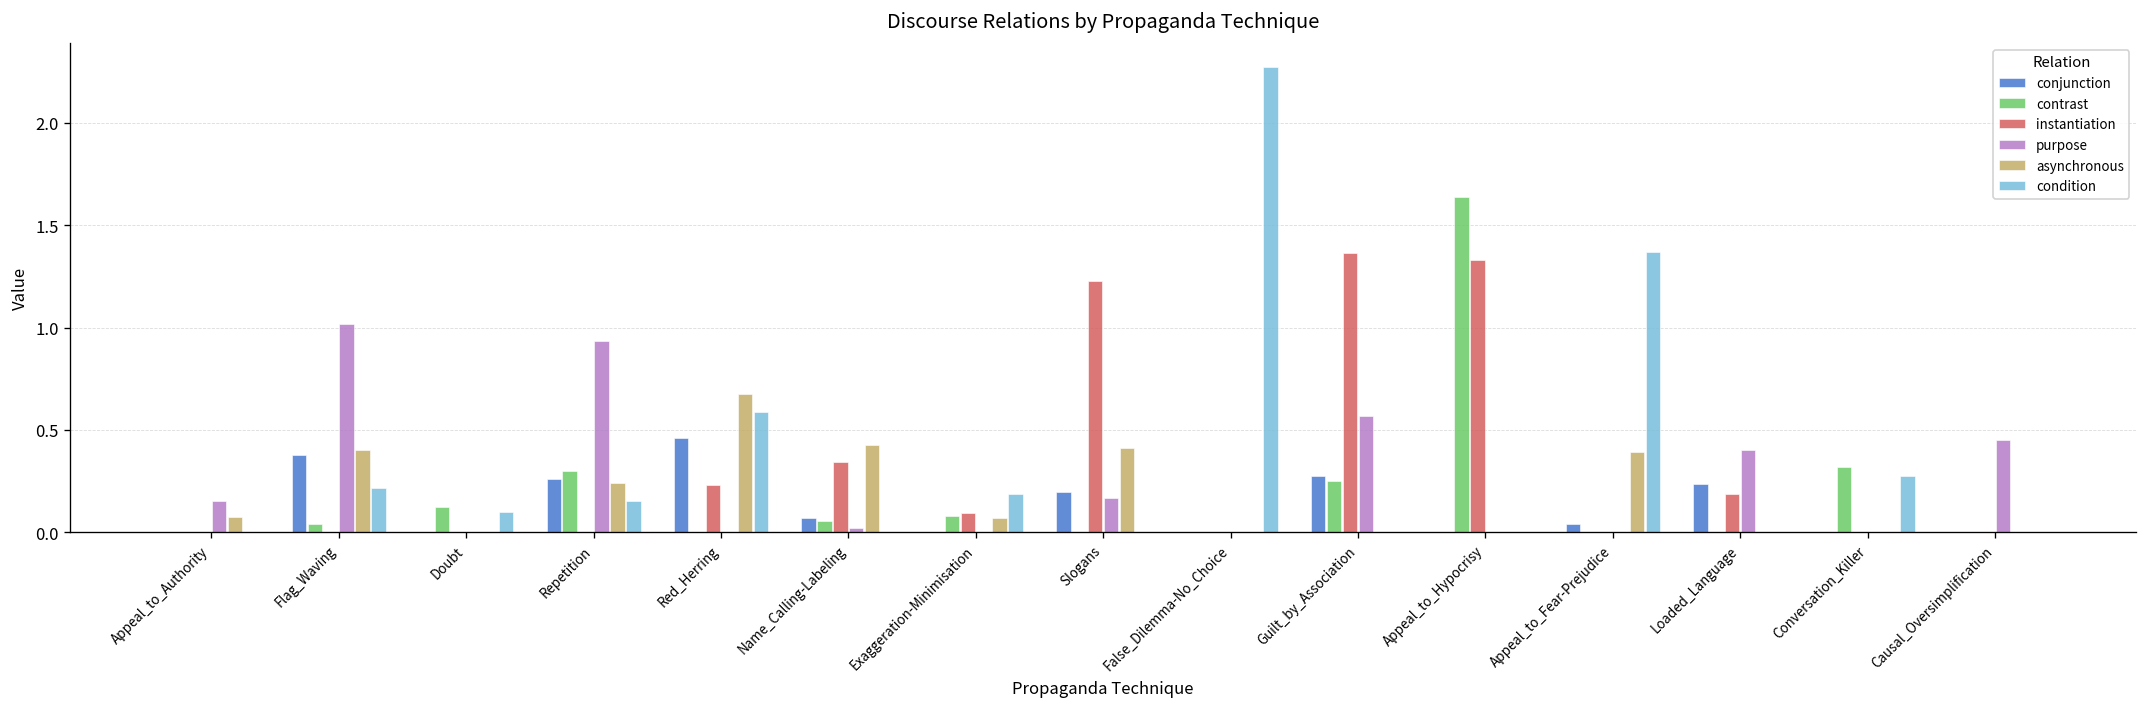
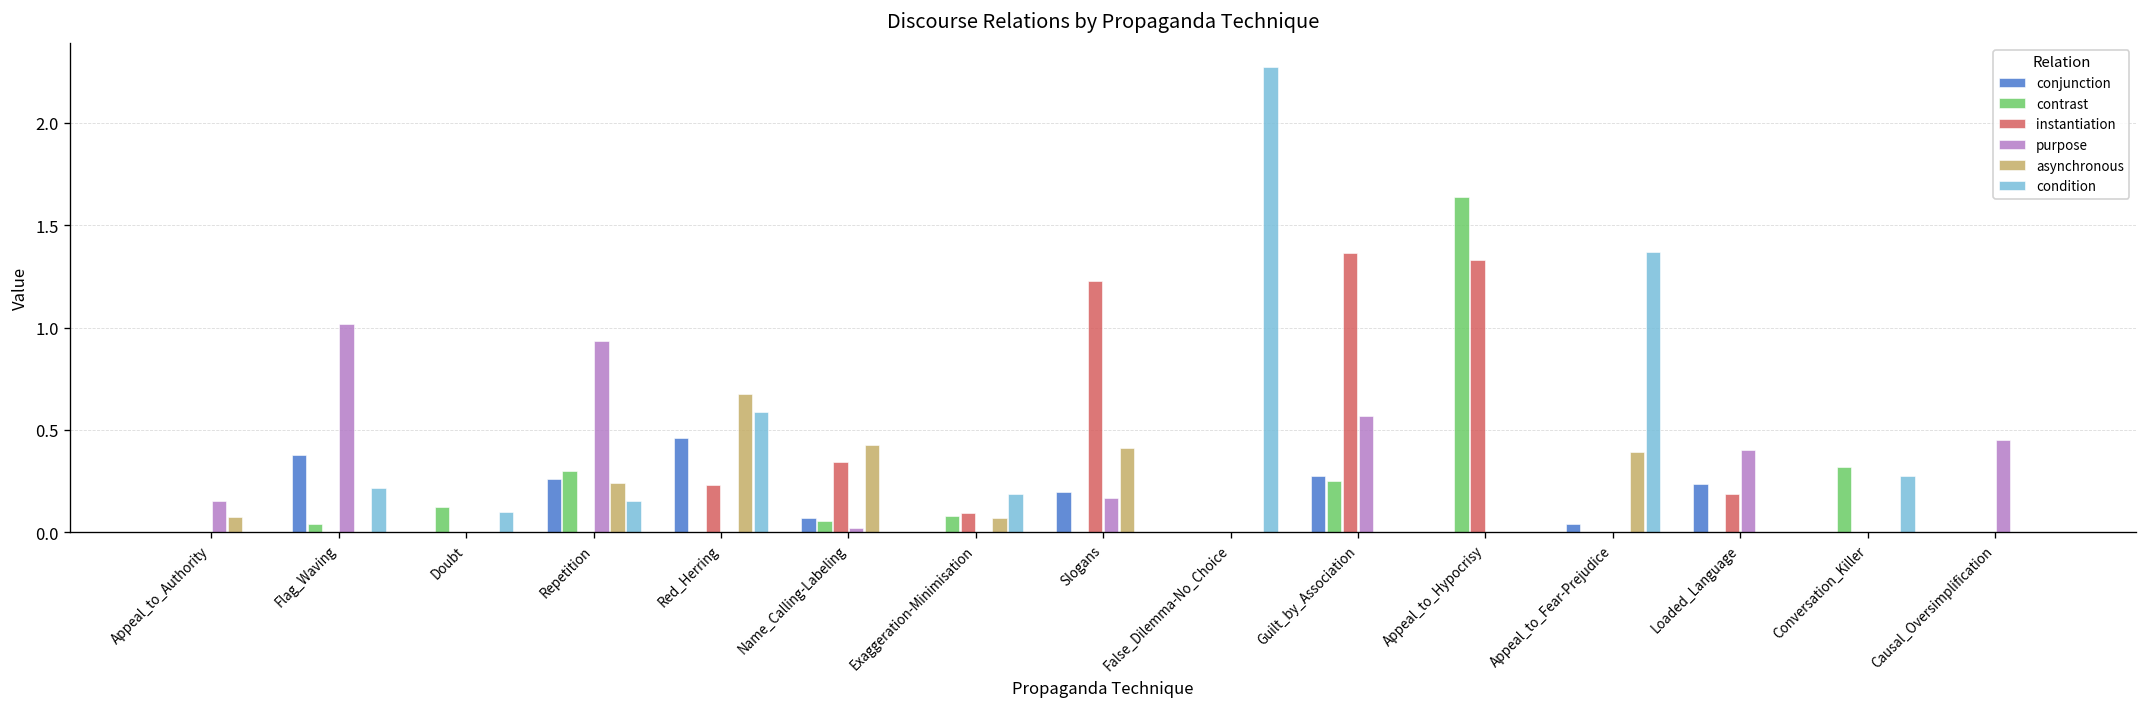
asynchronous, Flag_Waving: 0.4 -> 0.0
